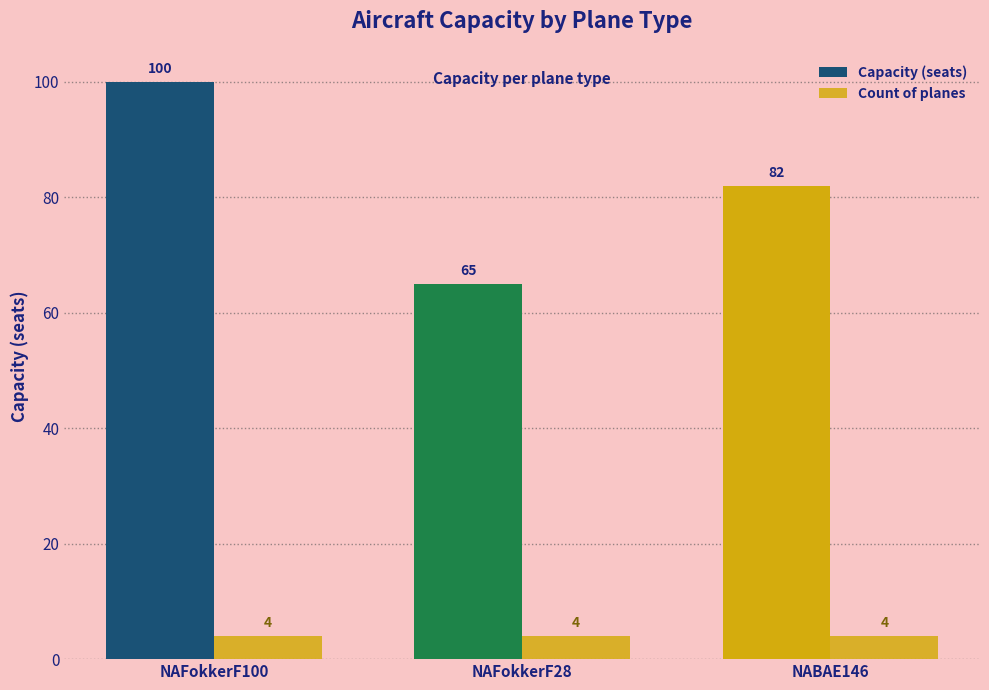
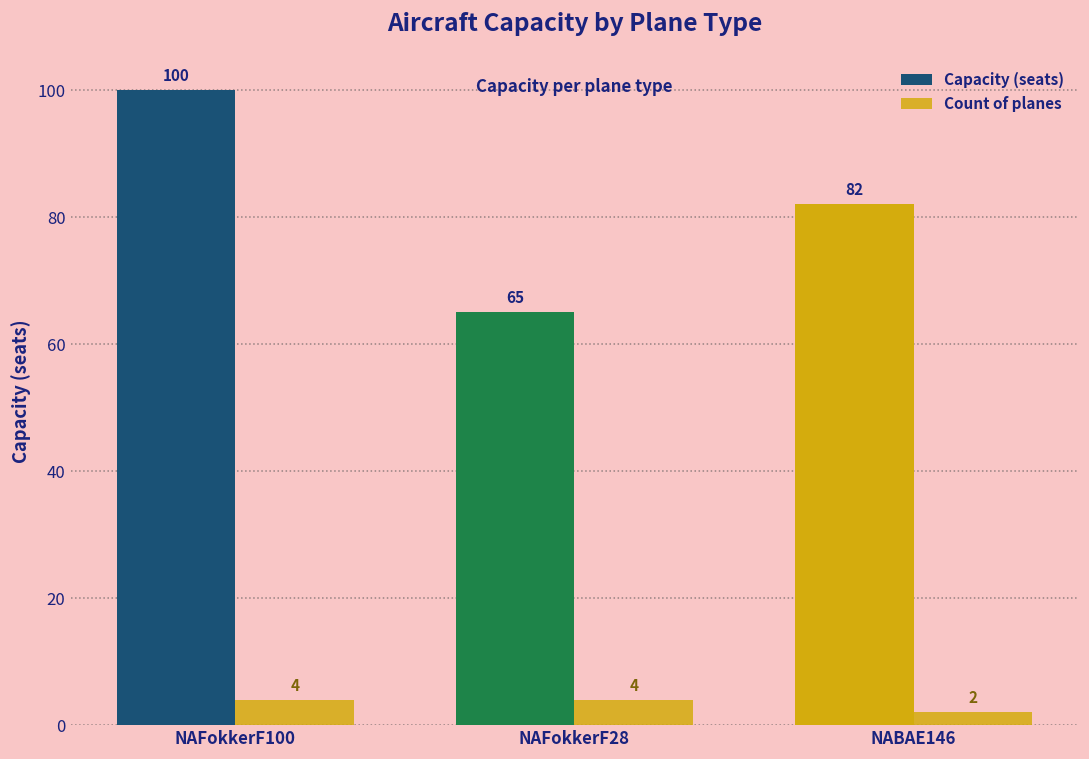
Count of planes, NABAE146: 4 -> 2
